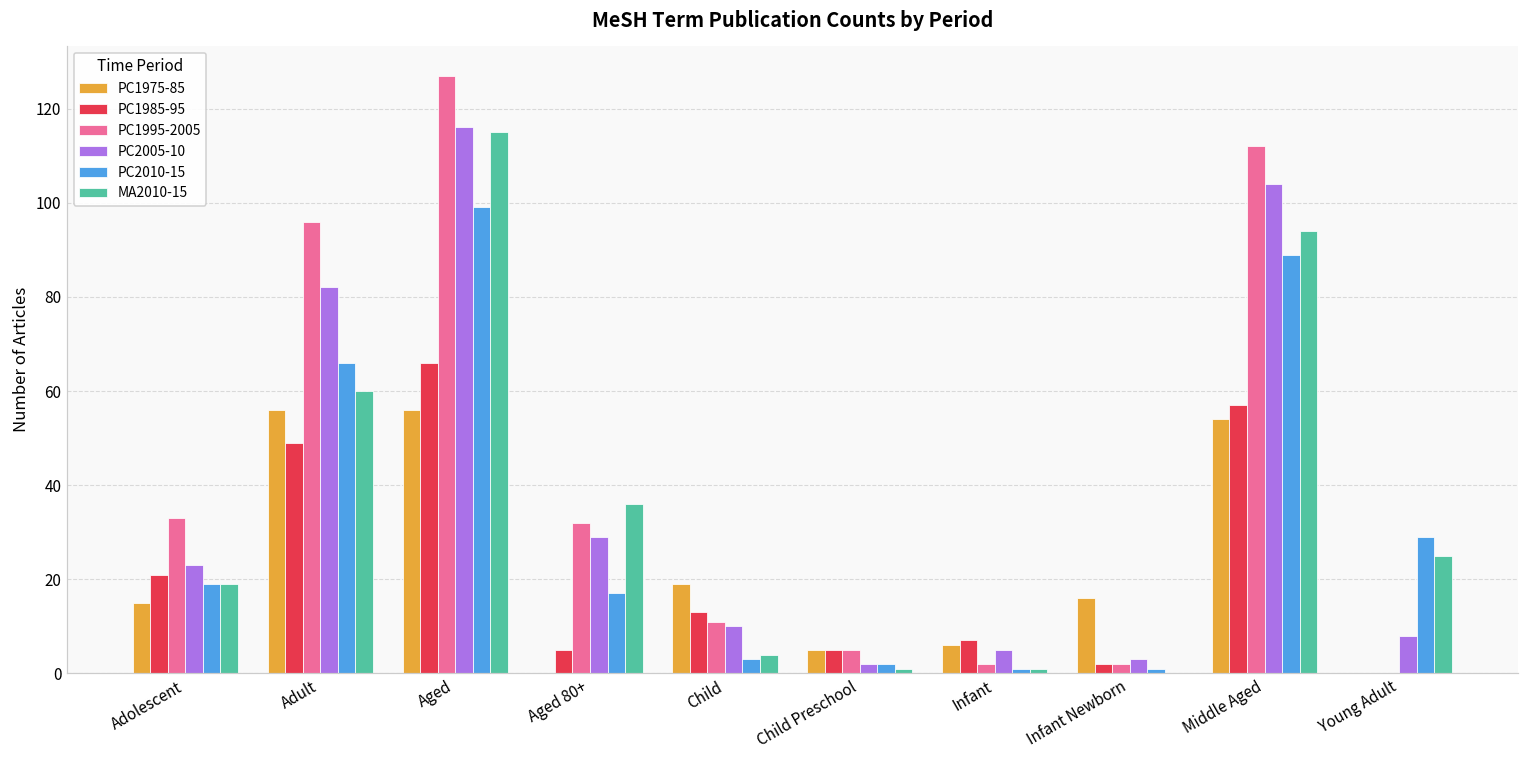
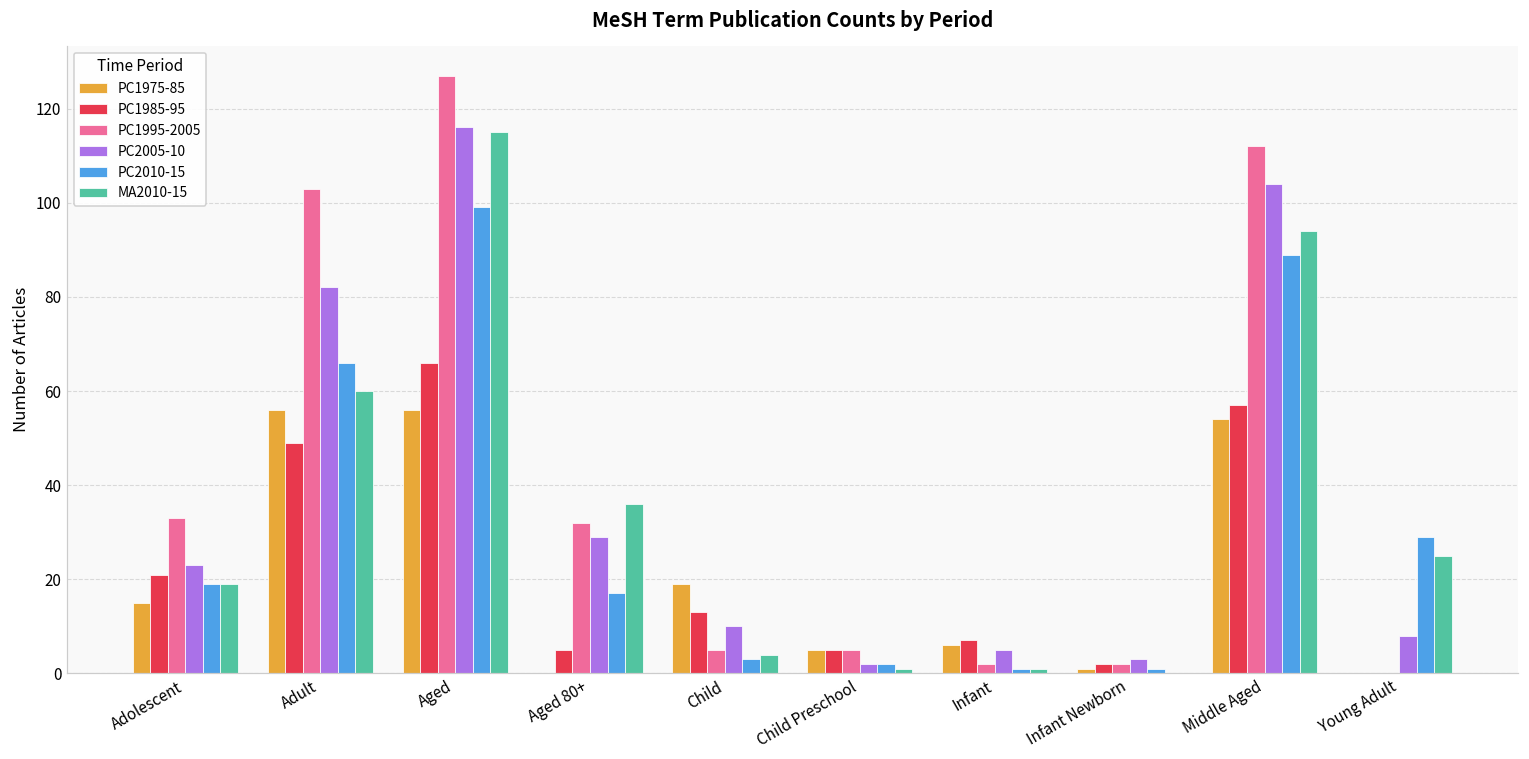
PC1995-2005, Adult: 96 -> 103
PC1995-2005, Child: 11 -> 5
PC1975-85, Infant Newborn: 16 -> 1
